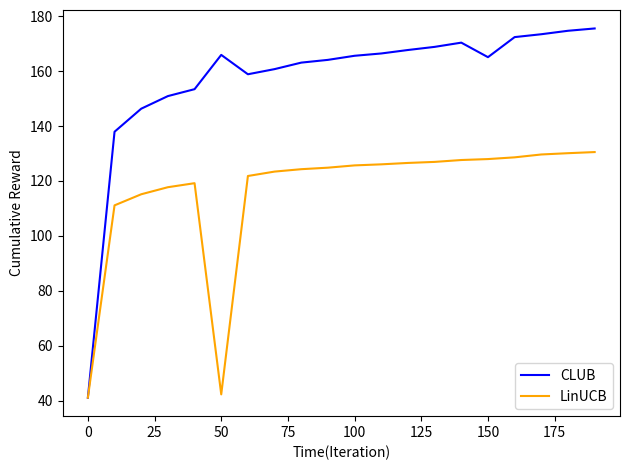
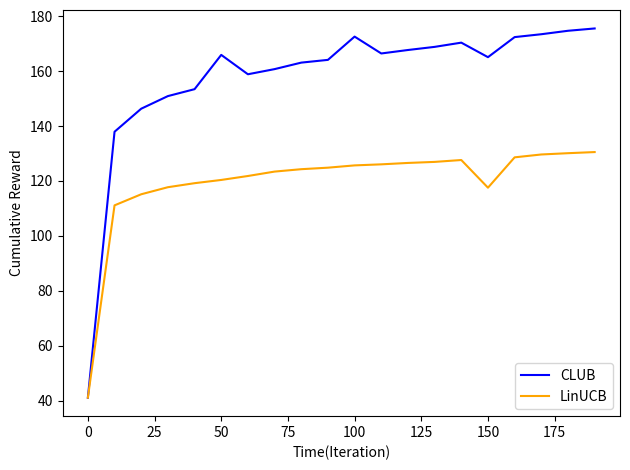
LinUCB, 50: 42 -> 120
CLUB, 100: 166 -> 173
LinUCB, 150: 128 -> 118
